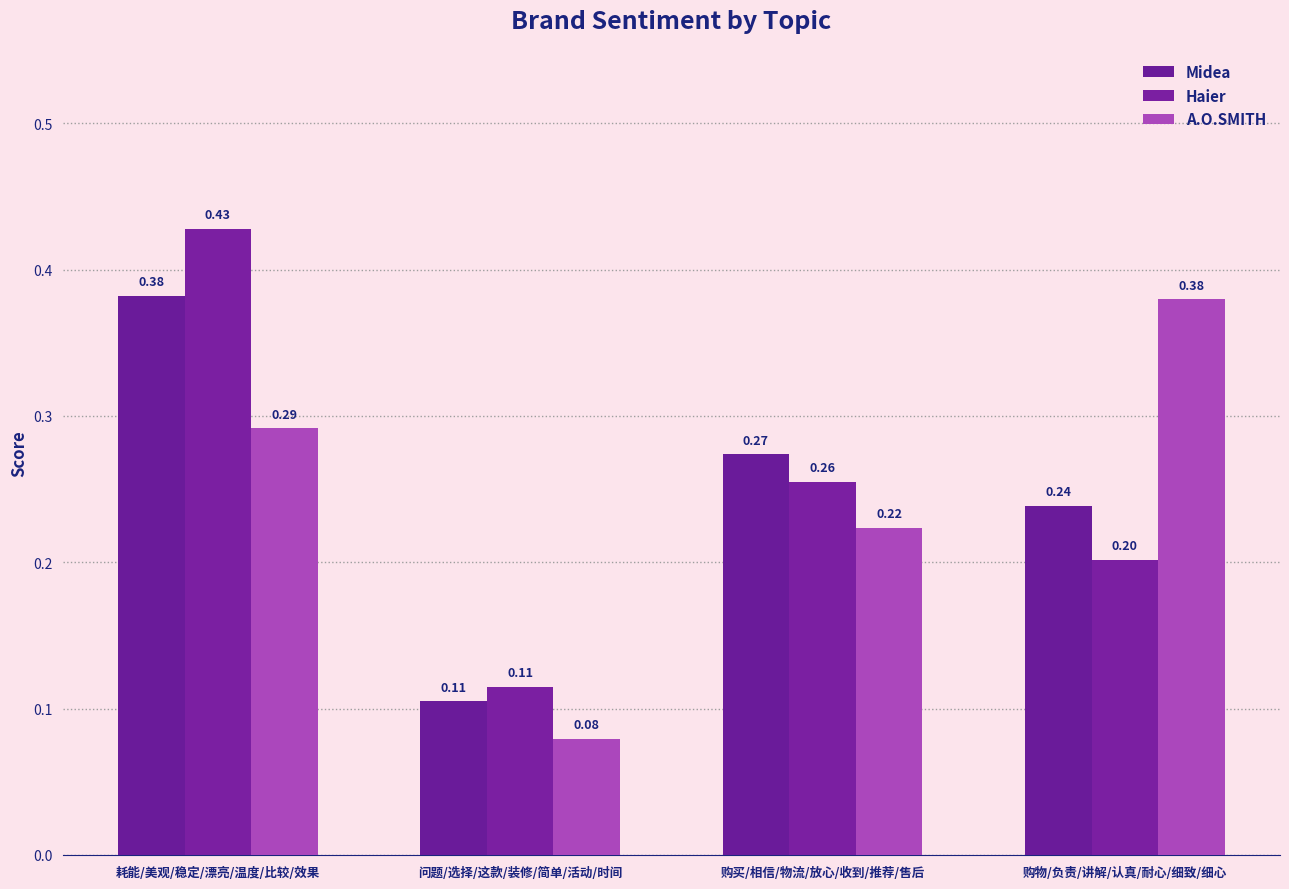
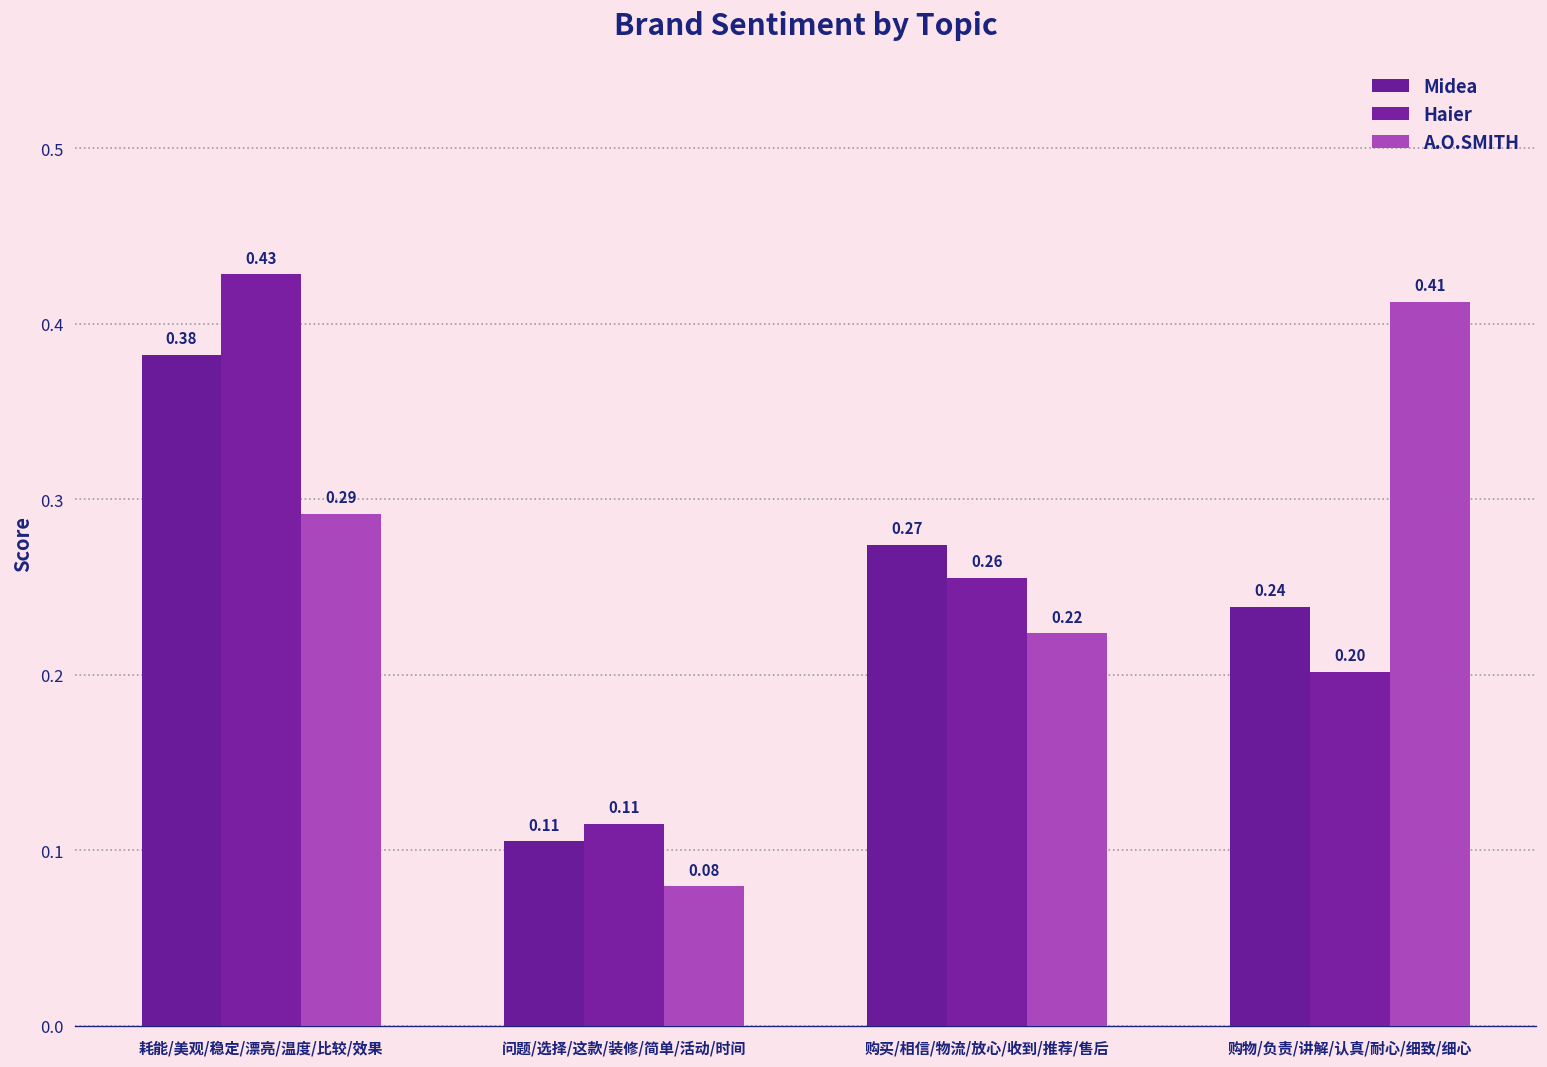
A.O.SMITH, 购物/负责/讲解/认真/耐心/细致/细心: 0.38 -> 0.41
